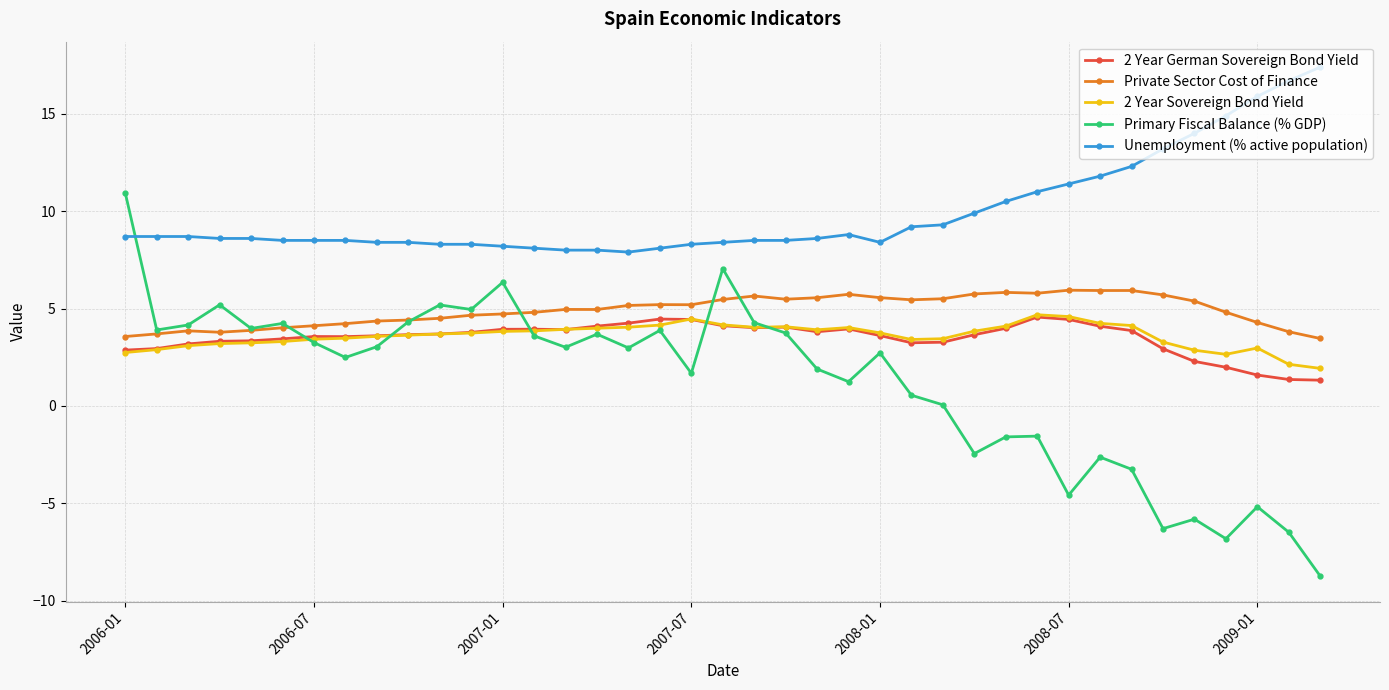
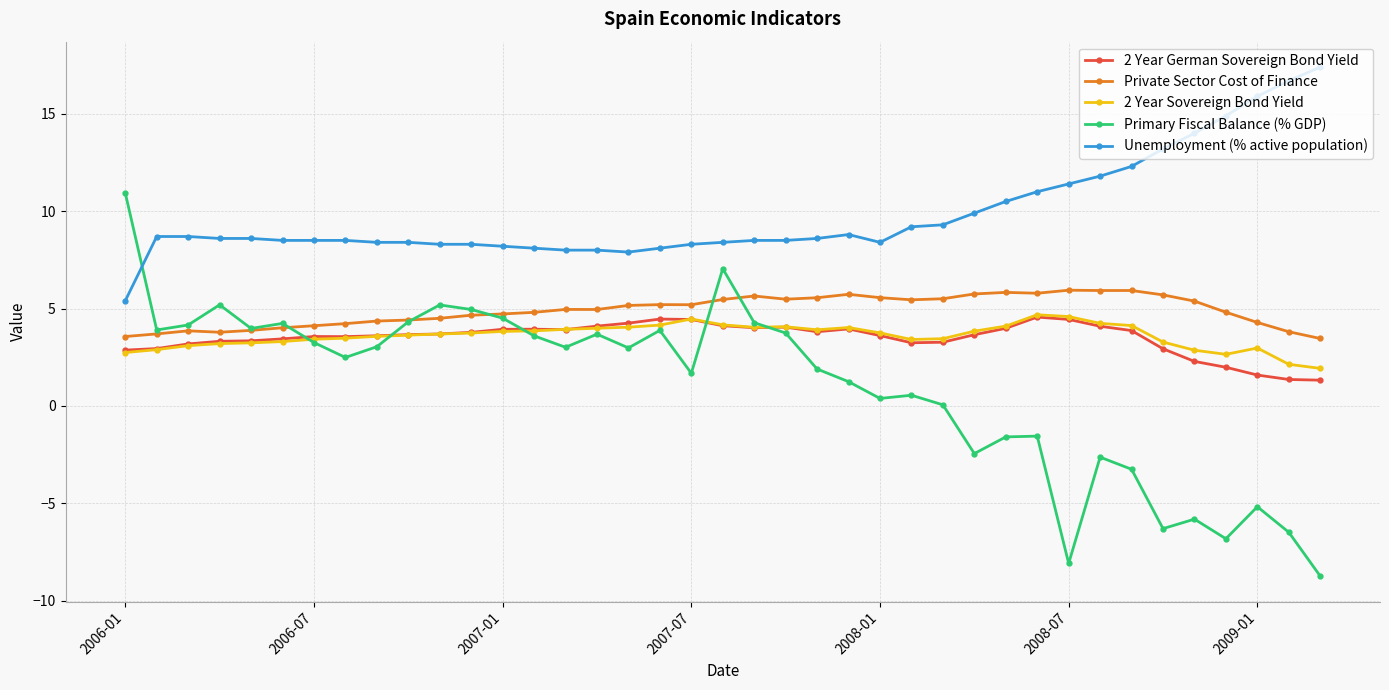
Unemployment (% active population), 2006-01: 8.7 -> 5.4
Primary Fiscal Balance (% GDP), 2007-01: 6.3 -> 4.5
Primary Fiscal Balance (% GDP), 2008-01: 2.7 -> 0.4
Primary Fiscal Balance (% GDP), 2008-07: -4.6 -> -8.1
